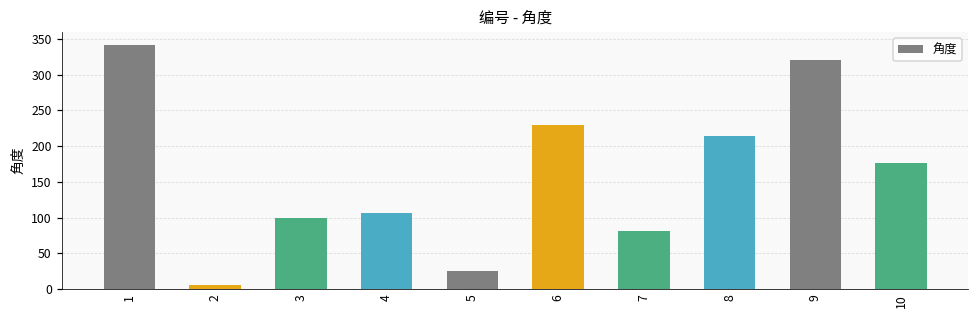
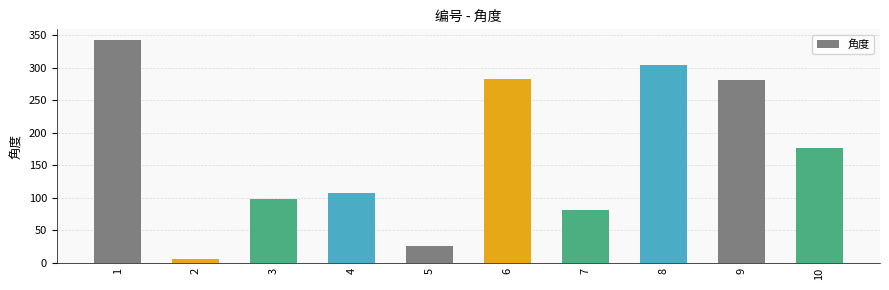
6: 230 -> 280
8: 210 -> 310
9: 320 -> 280
